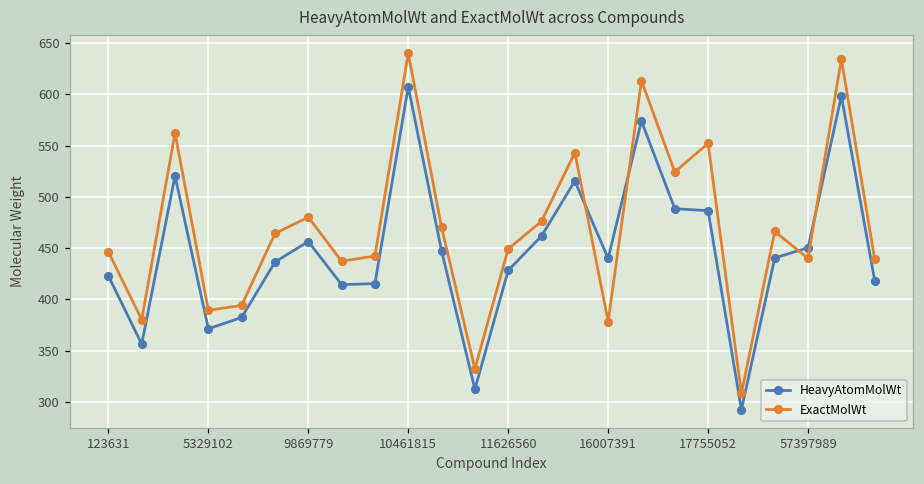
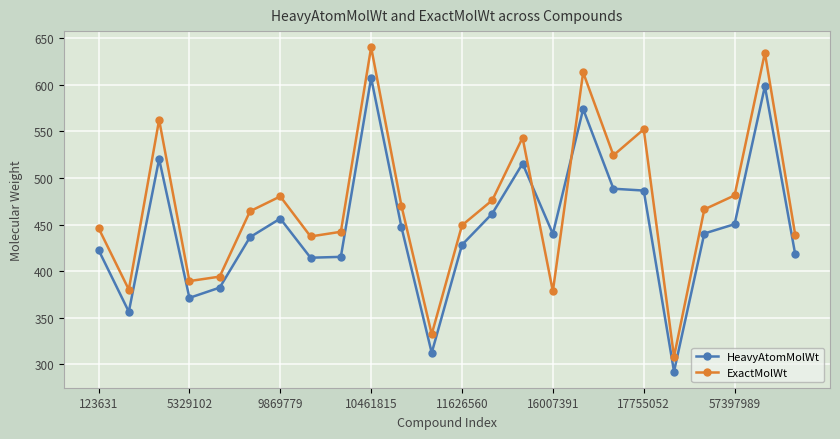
ExactMolWt, 57397989: 440 -> 480
